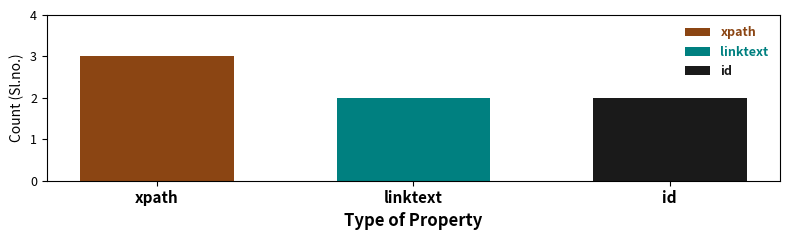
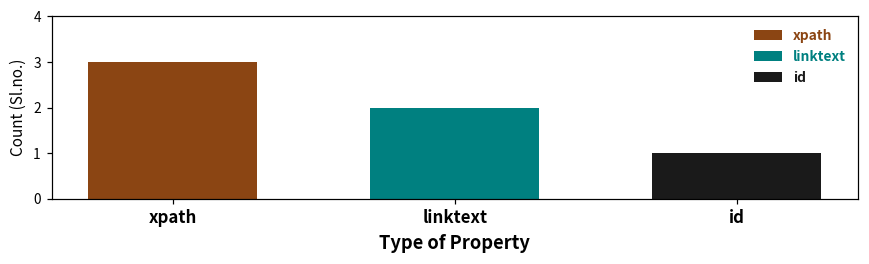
id: 2 -> 1
